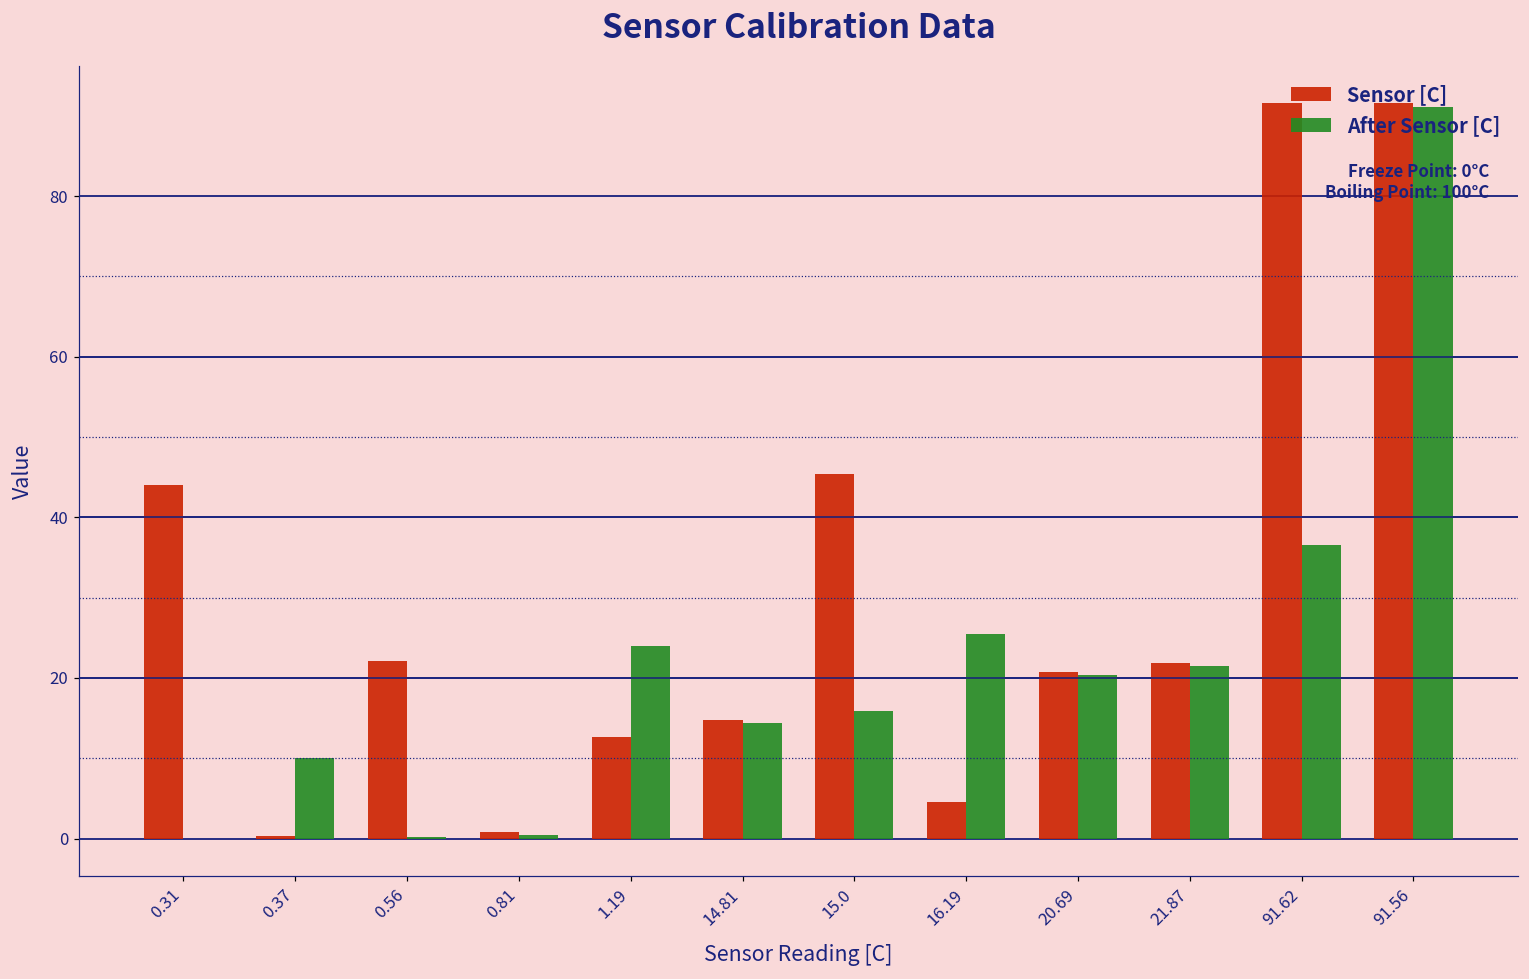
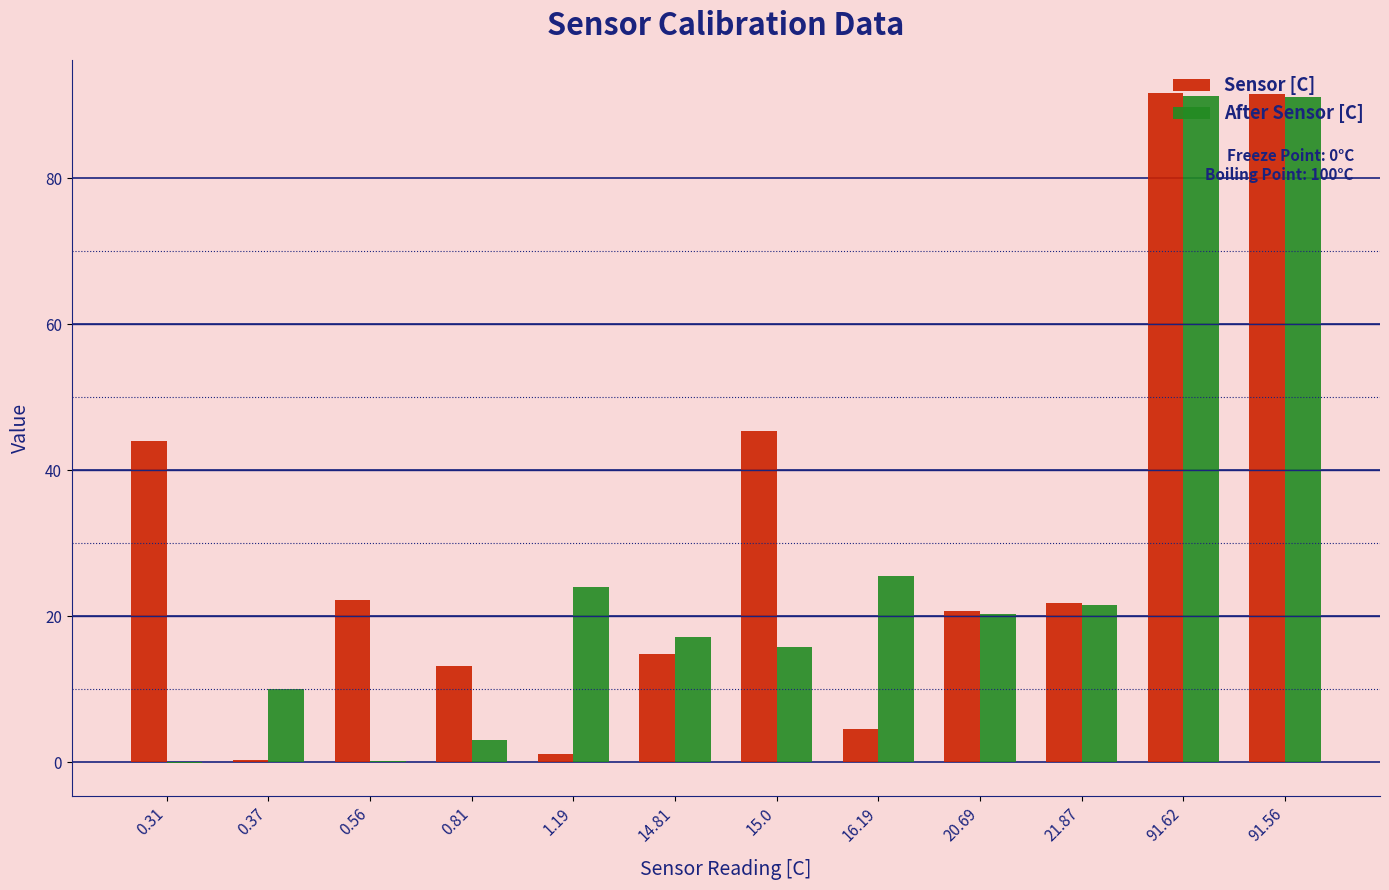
Sensor [C], 0.81: 1 -> 13
After Sensor [C], 0.81: 0 -> 3
Sensor [C], 1.19: 13 -> 1
After Sensor [C], 14.81: 14 -> 17
After Sensor [C], 91.62: 37 -> 91
